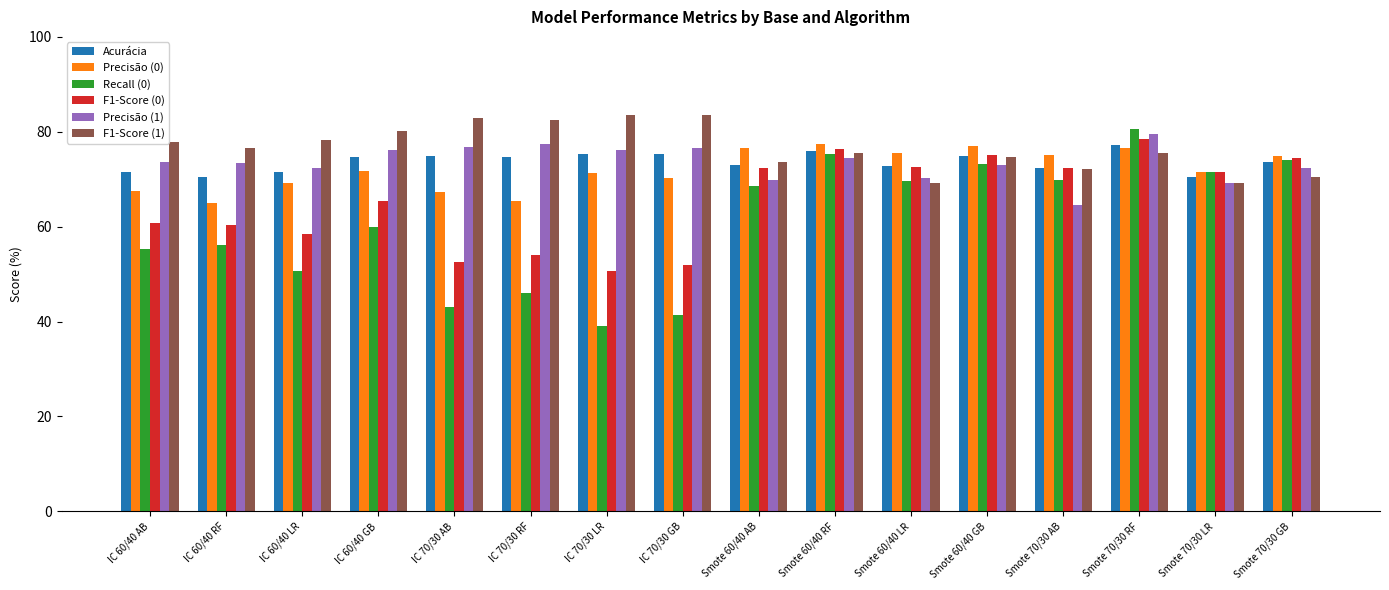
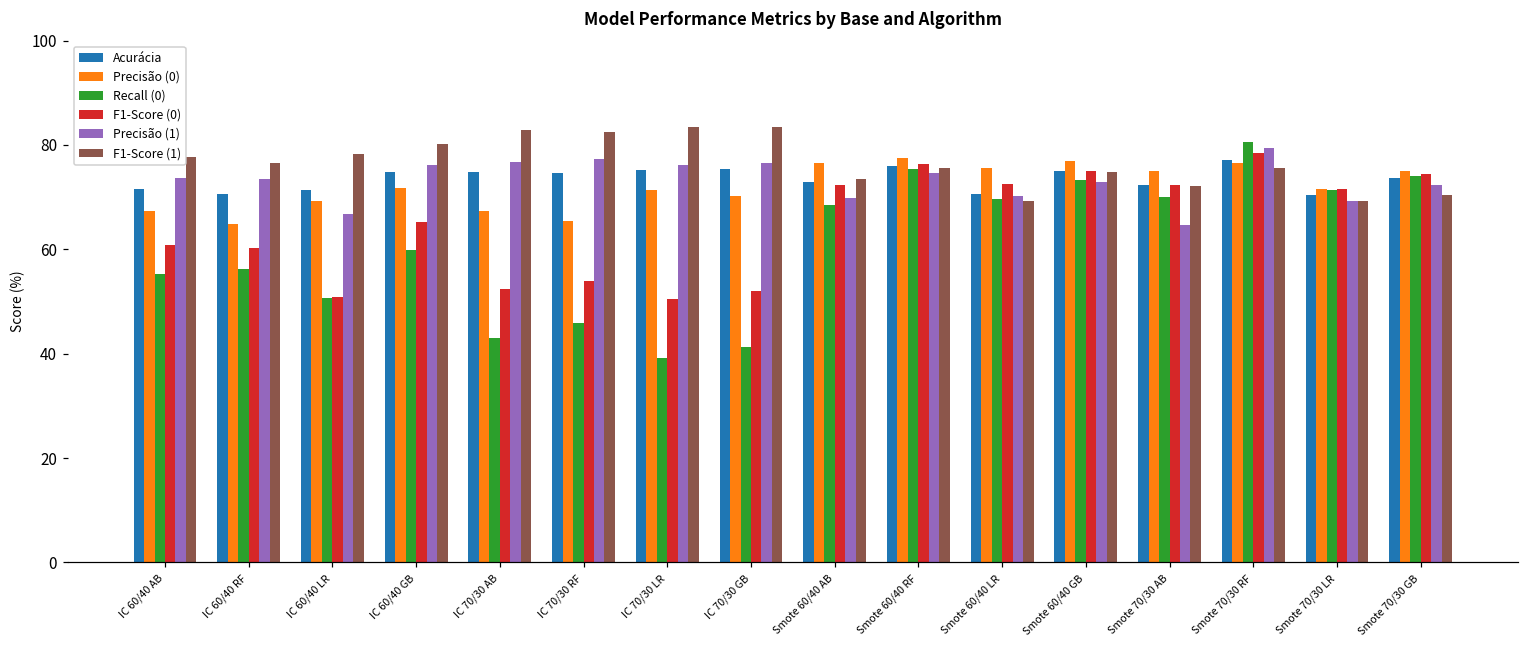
F1-Score (0), IC 60/40 LR: 59 -> 51
Precisão (1), IC 60/40 LR: 72 -> 67
Acurácia, Smote 60/40 LR: 73 -> 71
